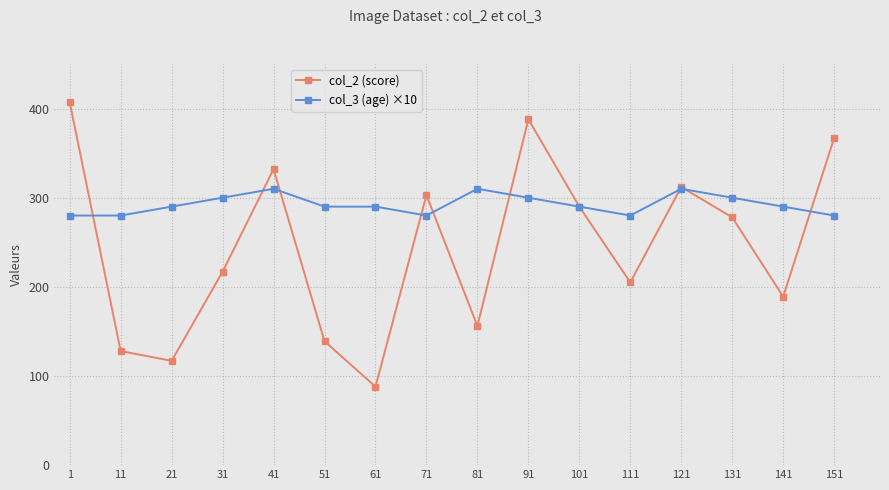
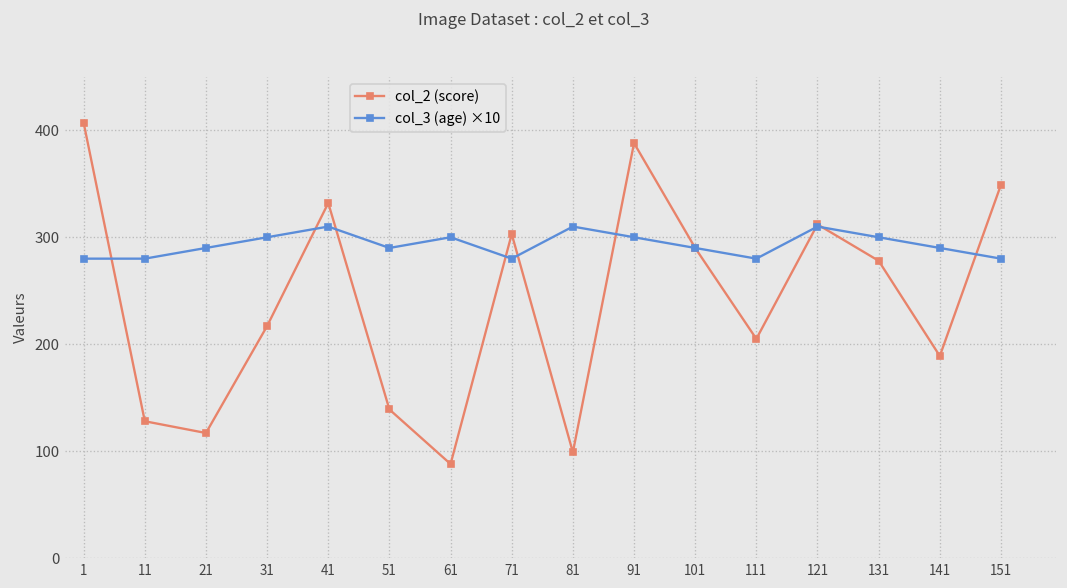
col_3 (age) ×10, 61: 290 -> 300
col_2 (score), 81: 160 -> 100
col_2 (score), 151: 370 -> 350
